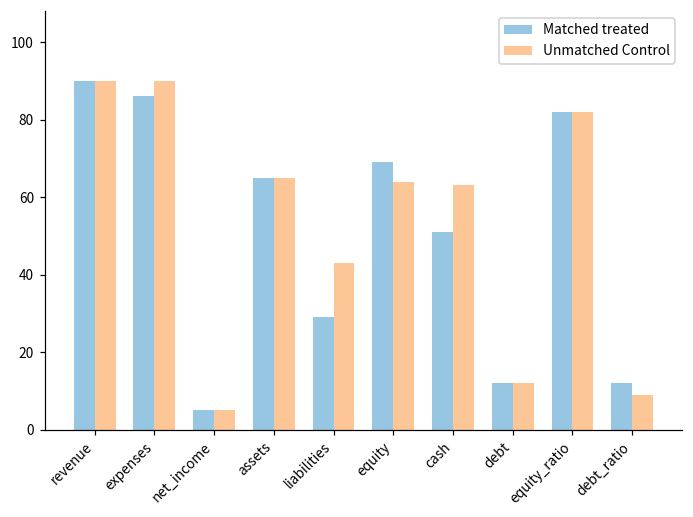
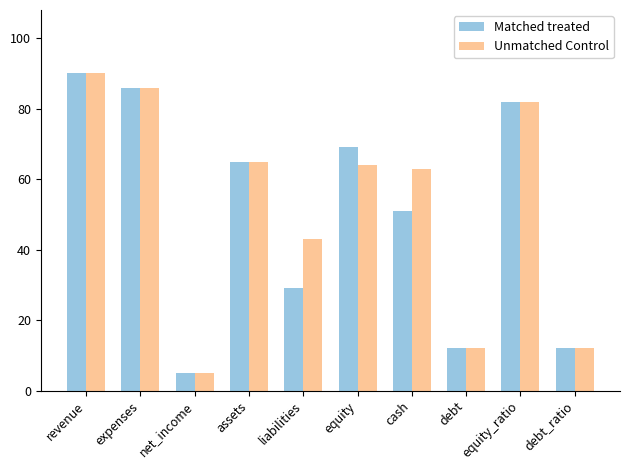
Unmatched Control, expenses: 90 -> 86
Unmatched Control, debt_ratio: 9 -> 12
